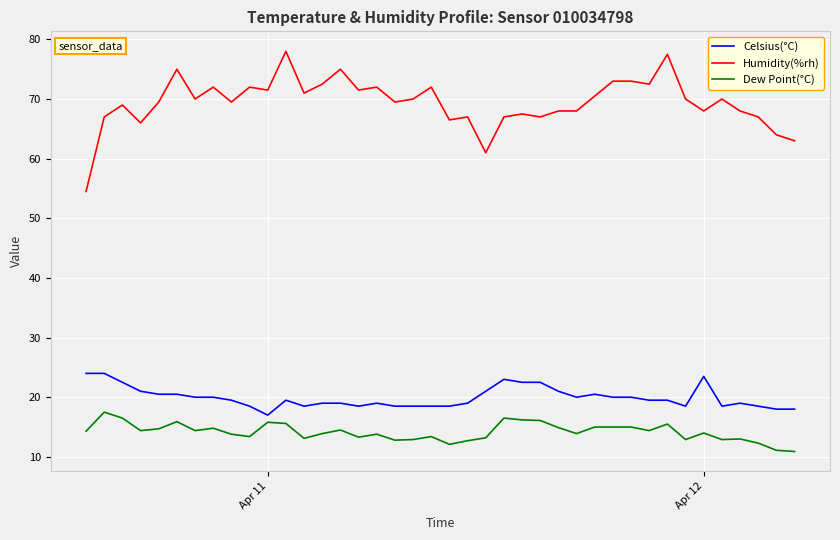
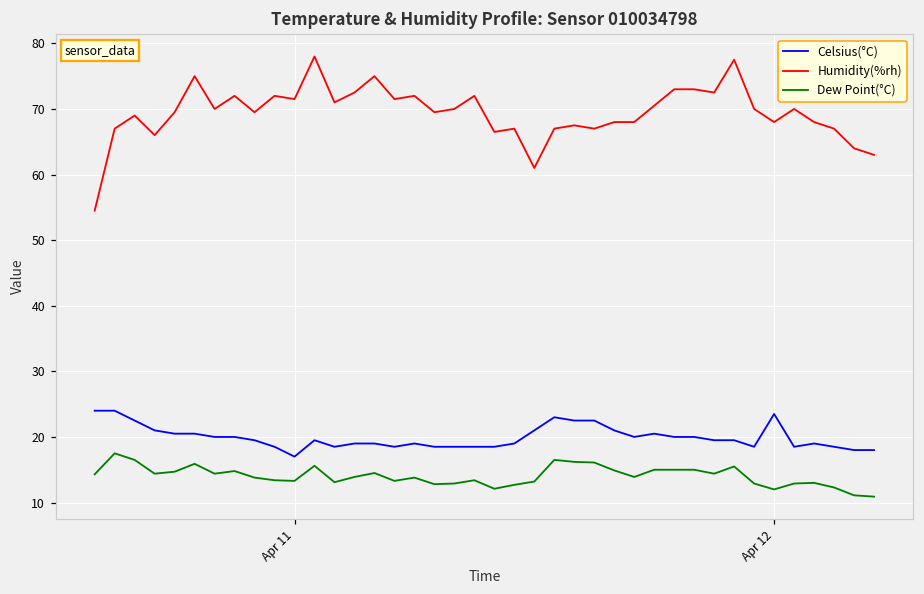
Dew Point(°C), Apr 11: 16 -> 13
Dew Point(°C), Apr 12: 14 -> 12
